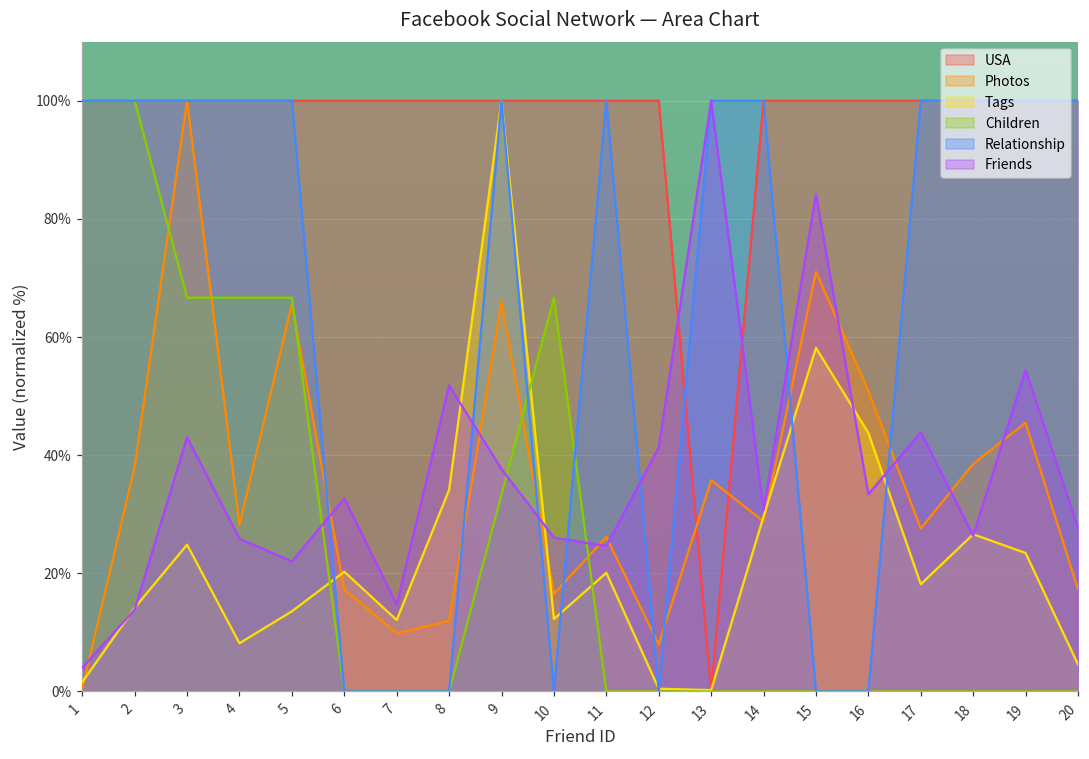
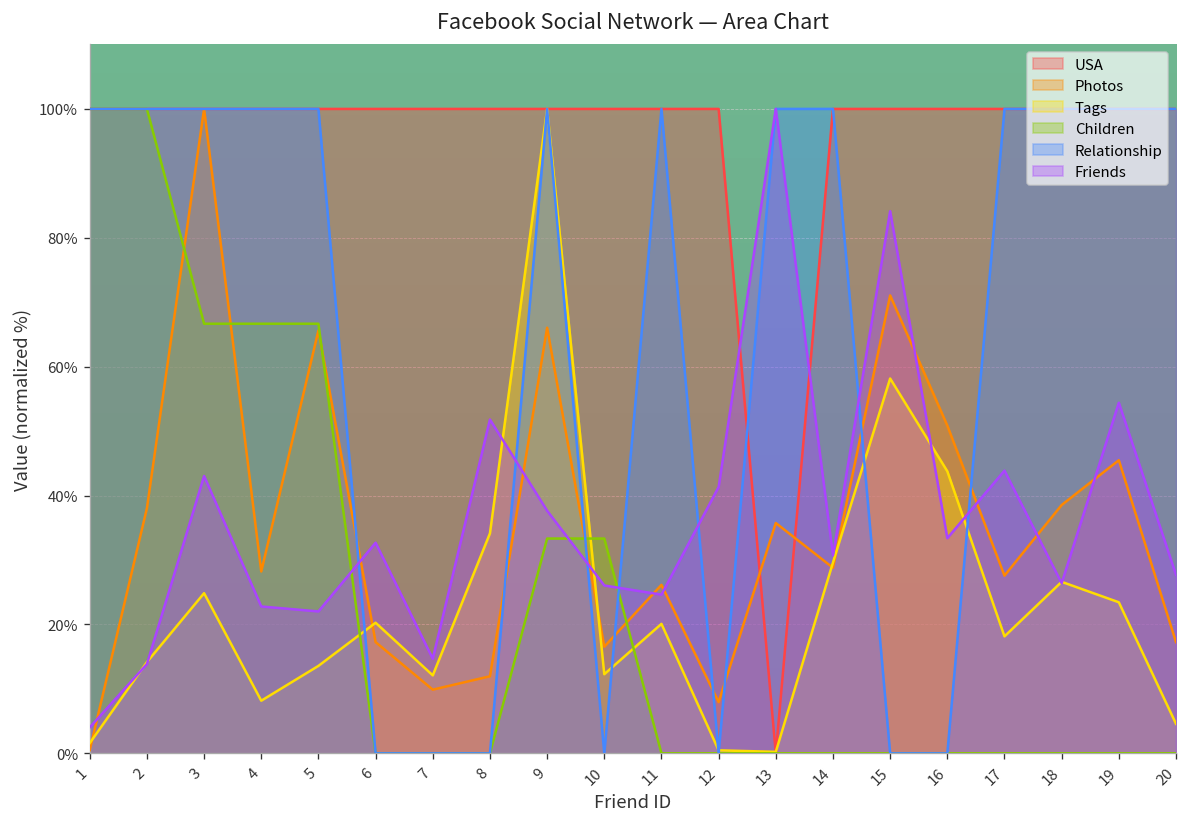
Friends, 4: 26% -> 23%
Children, 10: 67% -> 33%
